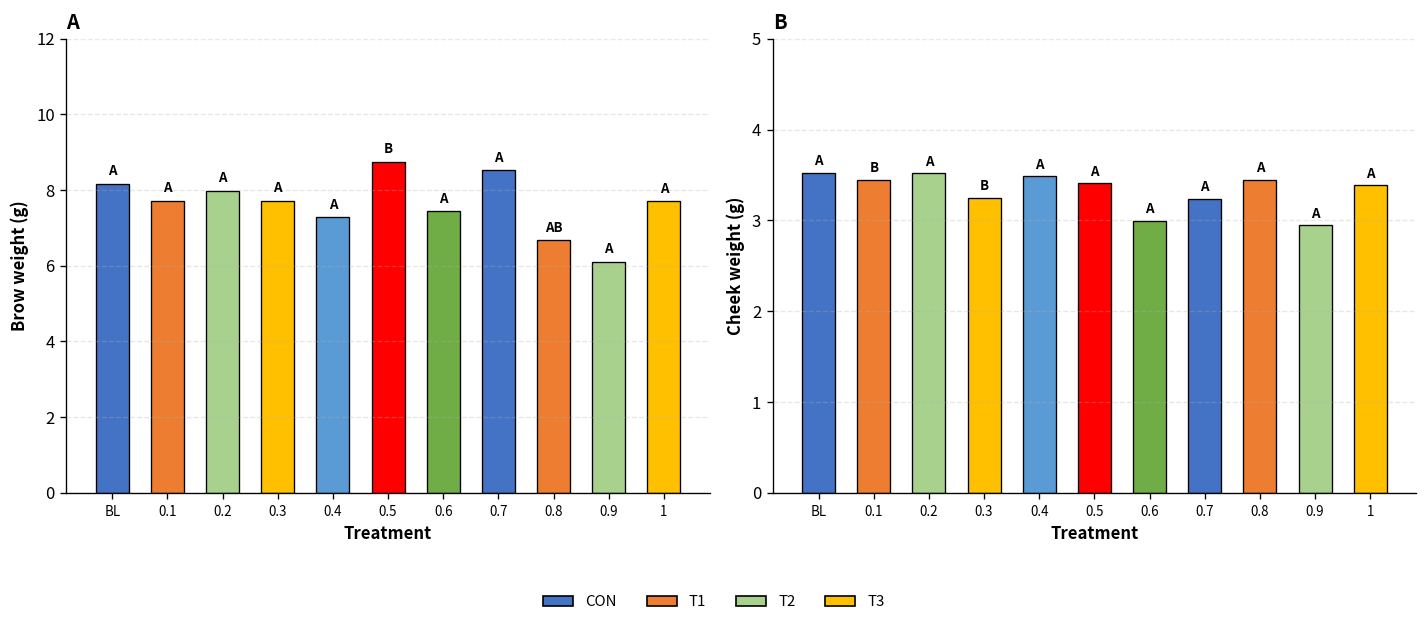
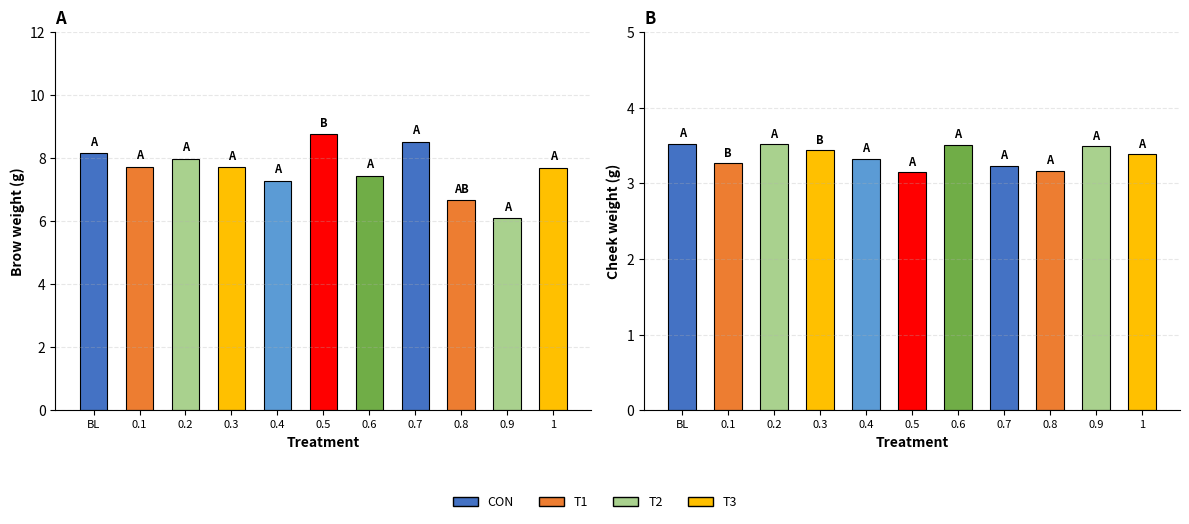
B, 0.1: 3.4 -> 3.3
B, 0.3: 3.2 -> 3.4
B, 0.4: 3.5 -> 3.3
B, 0.5: 3.4 -> 3.1
B, 0.6: 3.0 -> 3.5
B, 0.8: 3.4 -> 3.2
B, 0.9: 2.9 -> 3.5
